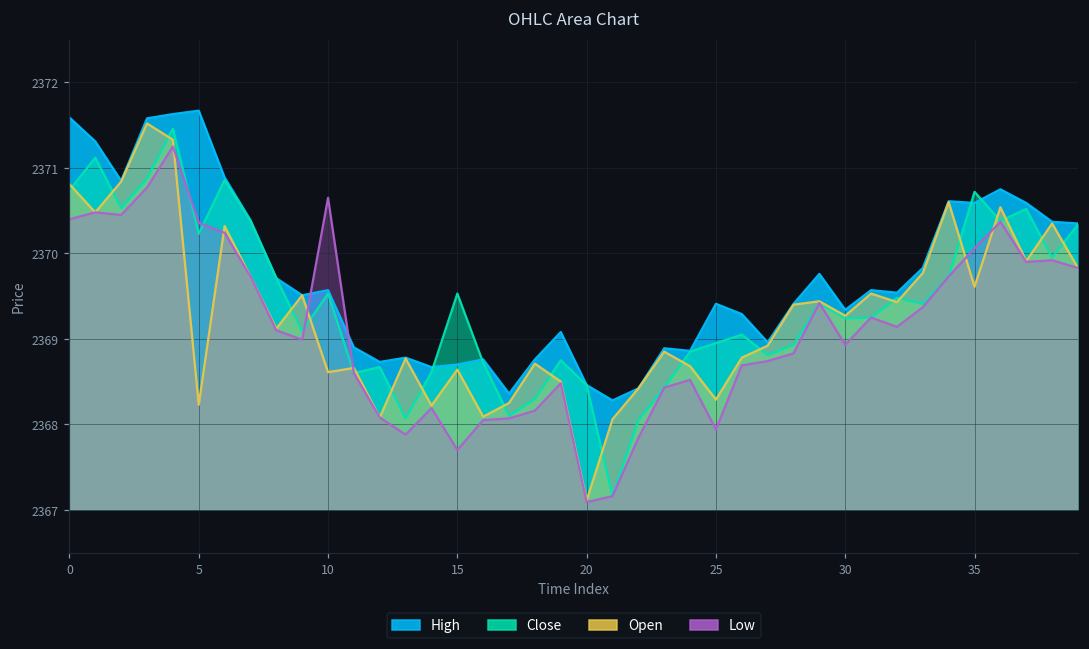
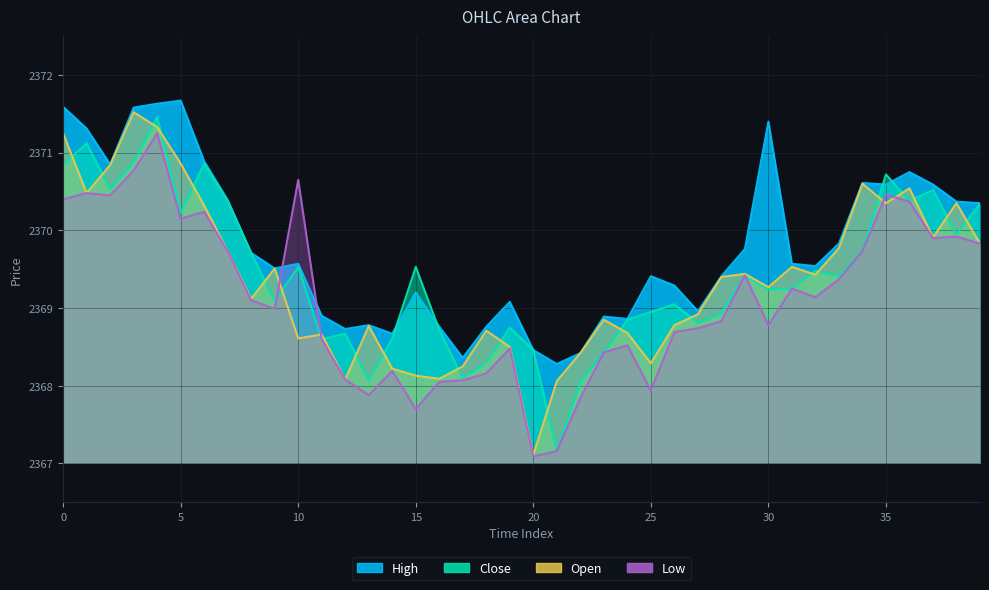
Close, 0: 2370.7 -> 2370.9
Open, 0: 2370.8 -> 2371.3
Open, 5: 2368.2 -> 2370.9
Low, 5: 2370.4 -> 2370.2
High, 15: 2368.7 -> 2369.2
Open, 15: 2368.6 -> 2368.1
High, 30: 2369.3 -> 2371.4
Low, 30: 2368.9 -> 2368.8
Open, 35: 2369.6 -> 2370.4
Low, 35: 2370.1 -> 2370.5
